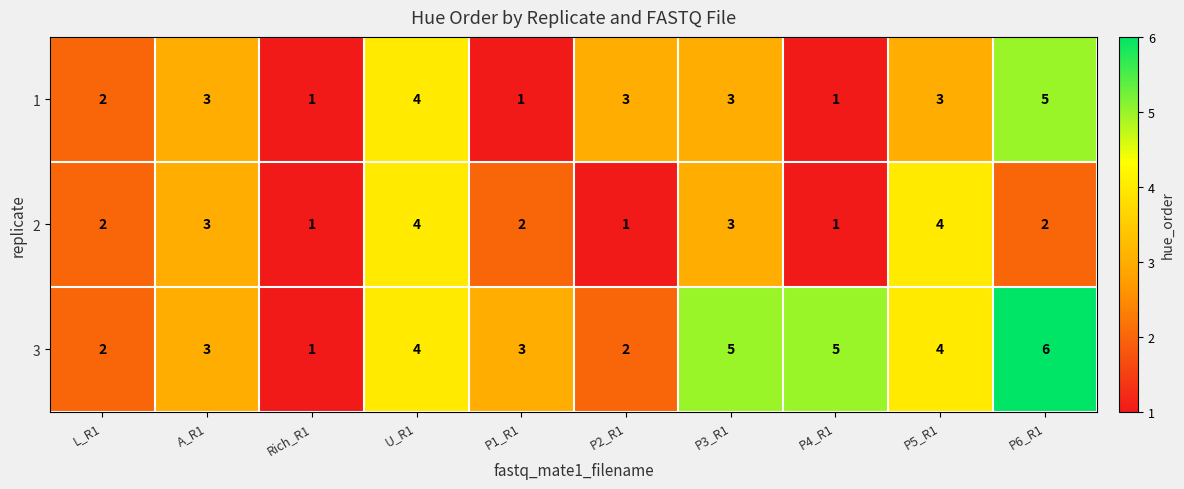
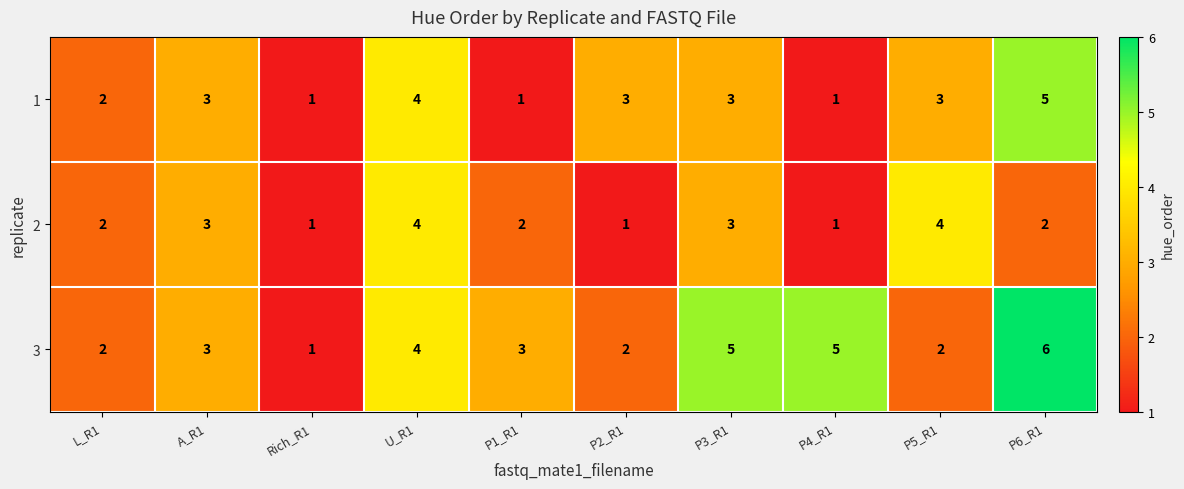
3, P5_R1: 4 -> 2
